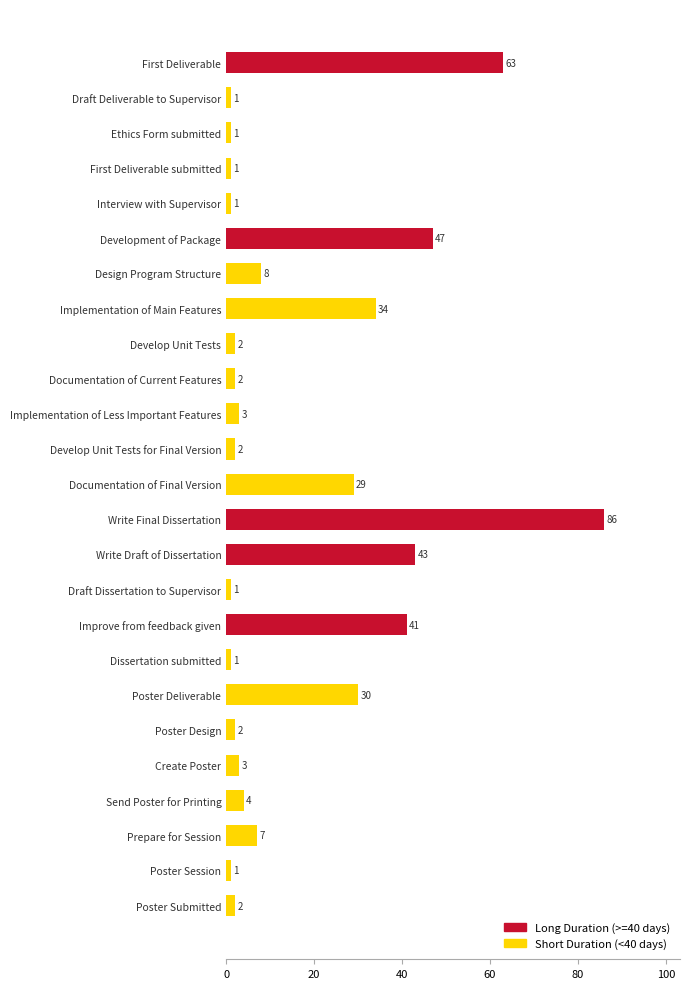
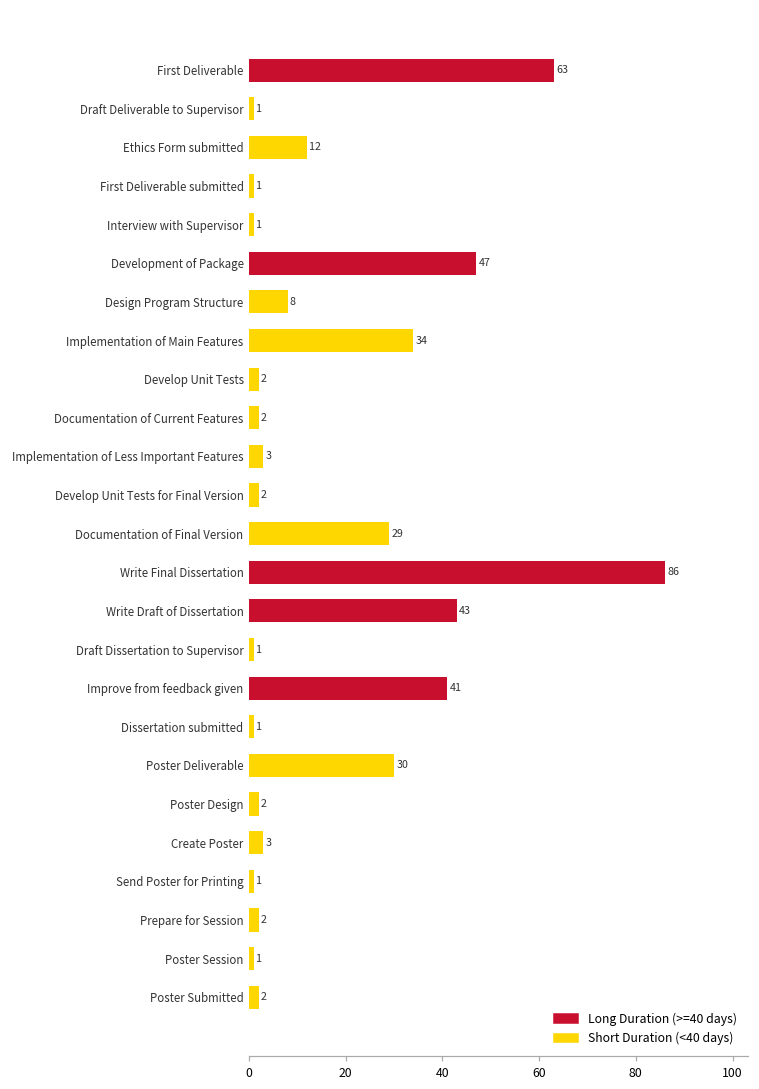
Ethics Form submitted: 1 -> 12
Send Poster for Printing: 4 -> 1
Prepare for Session: 7 -> 2
